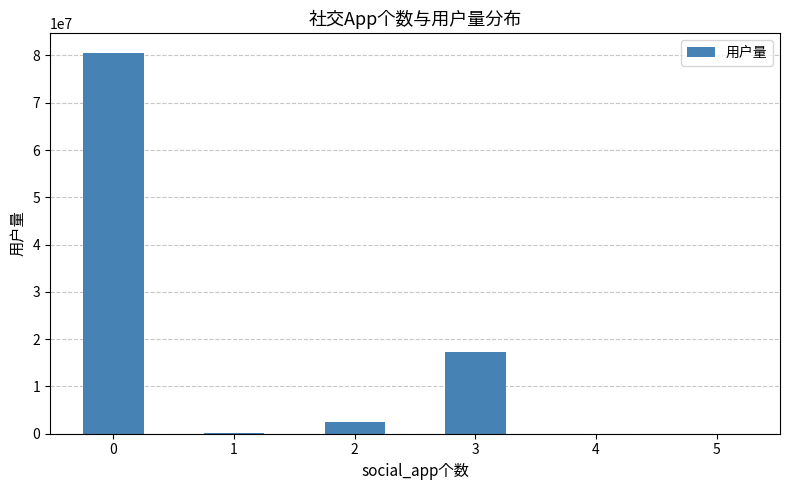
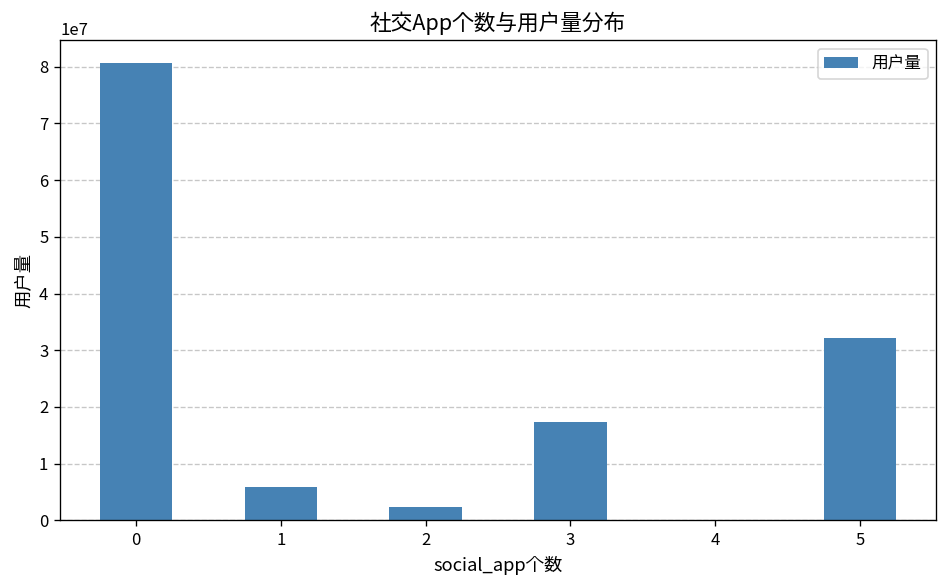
1: 0 -> 6000000
5: 0 -> 32000000
